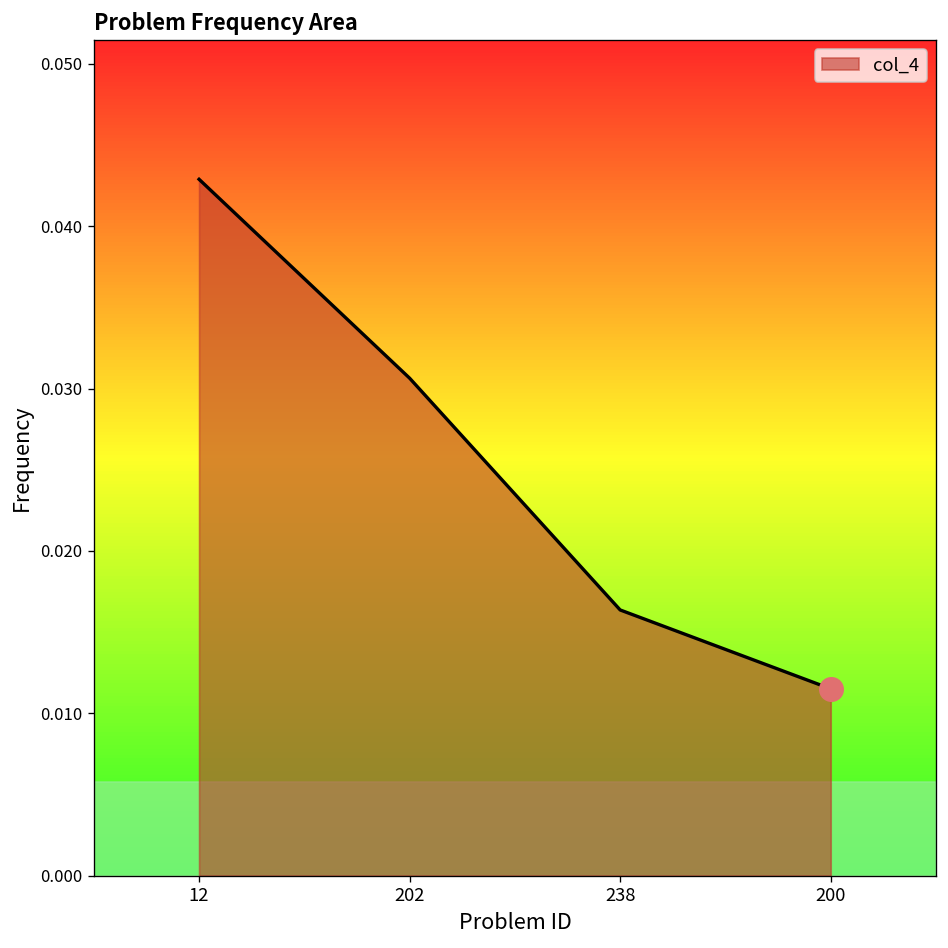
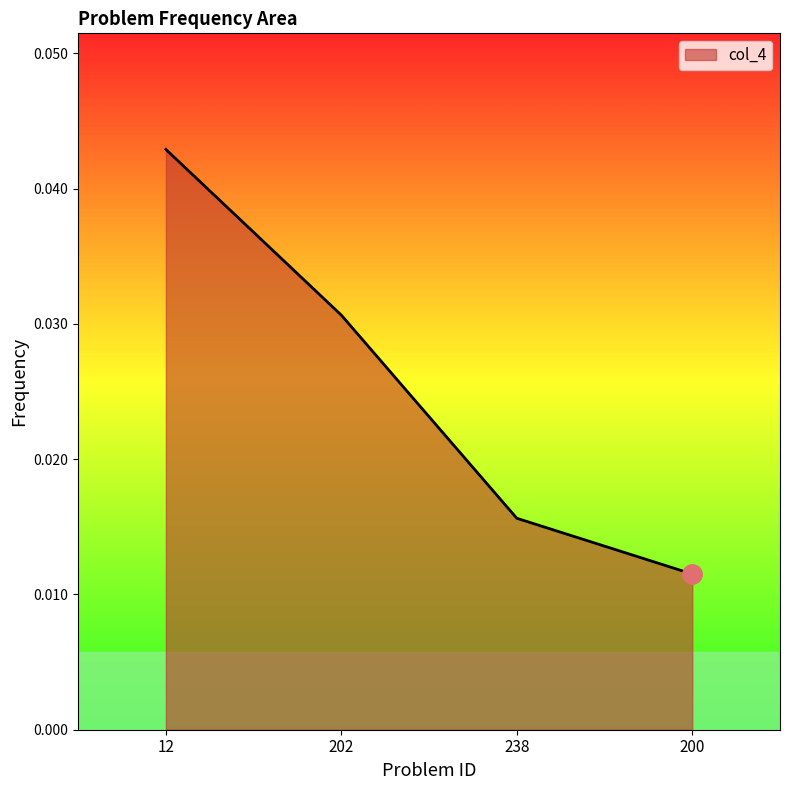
col_4, 238: 0.0164 -> 0.0156
